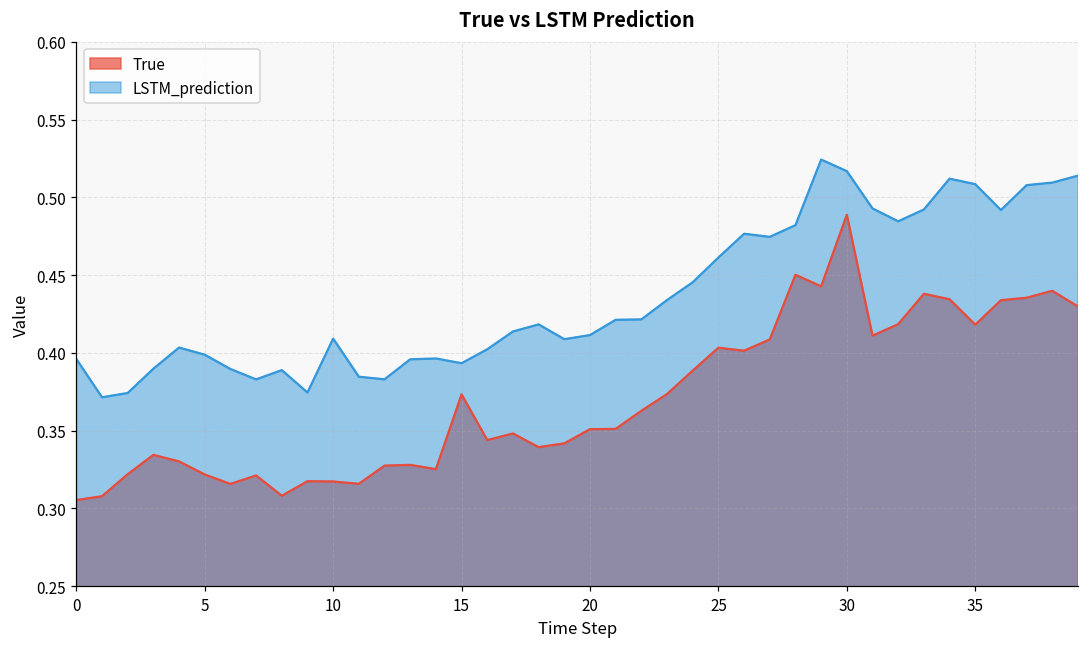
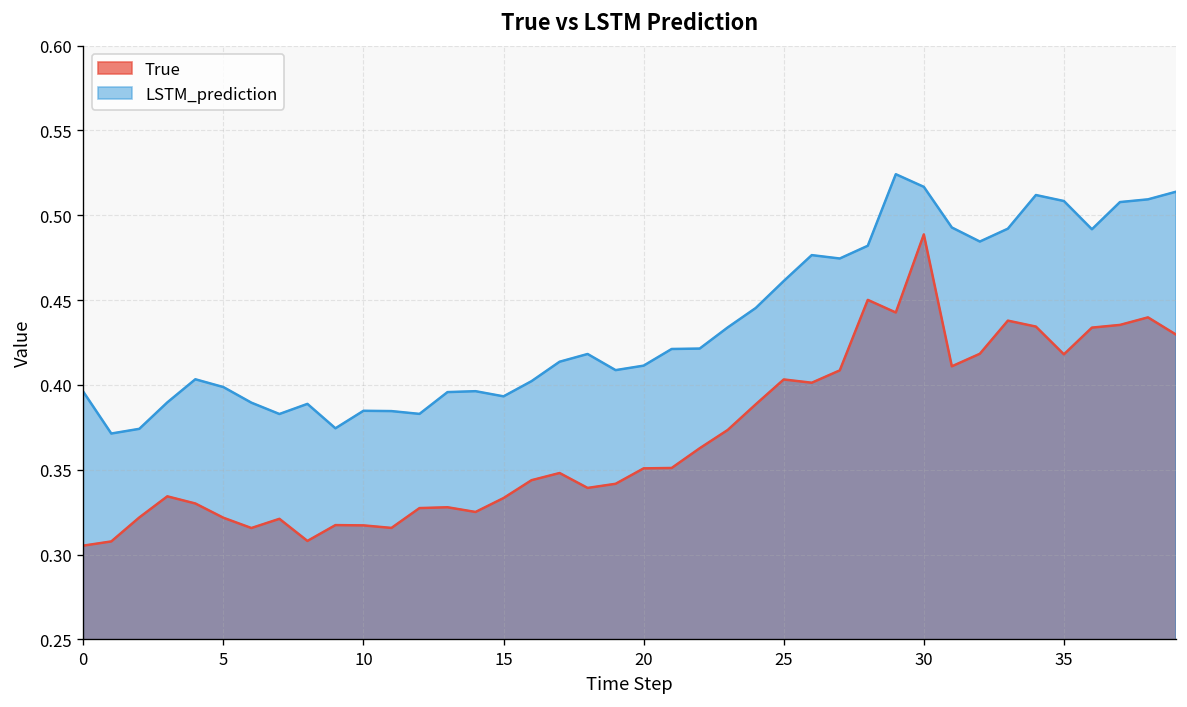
LSTM_prediction, 10: 0.409 -> 0.385
True, 15: 0.373 -> 0.333
